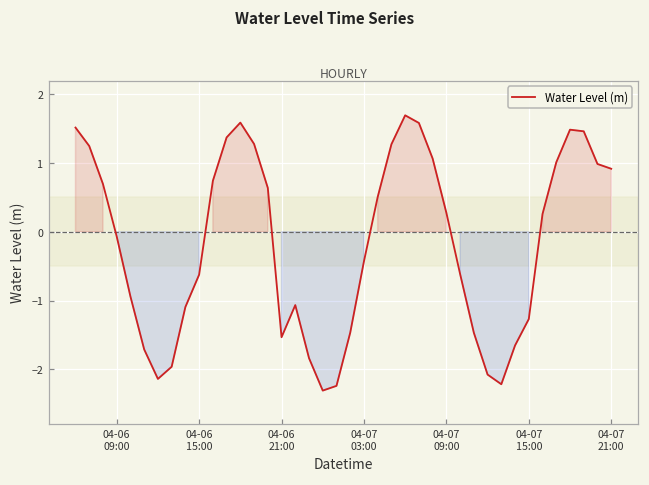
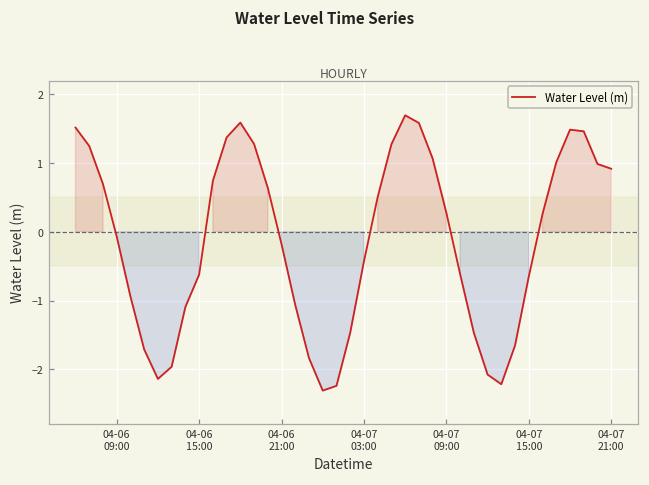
04-06 21:00: -1.5 -> -0.2
04-07 15:00: -1.3 -> -0.6
